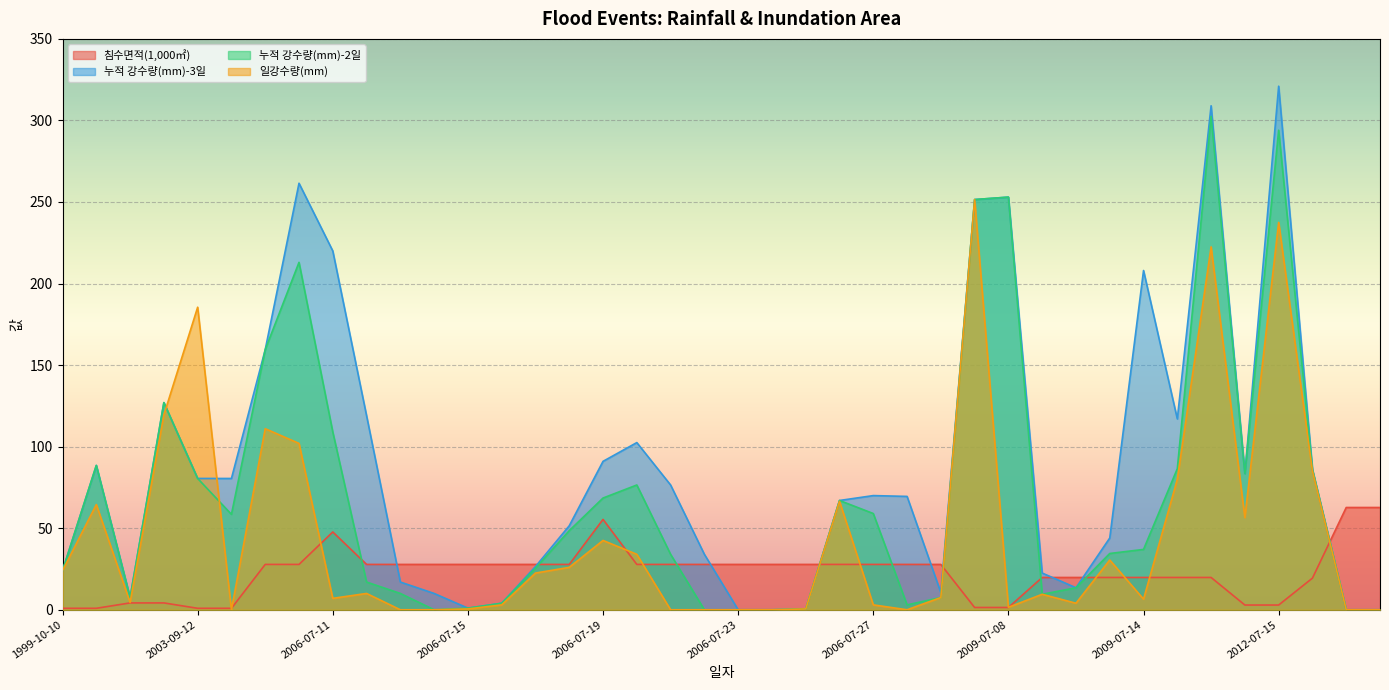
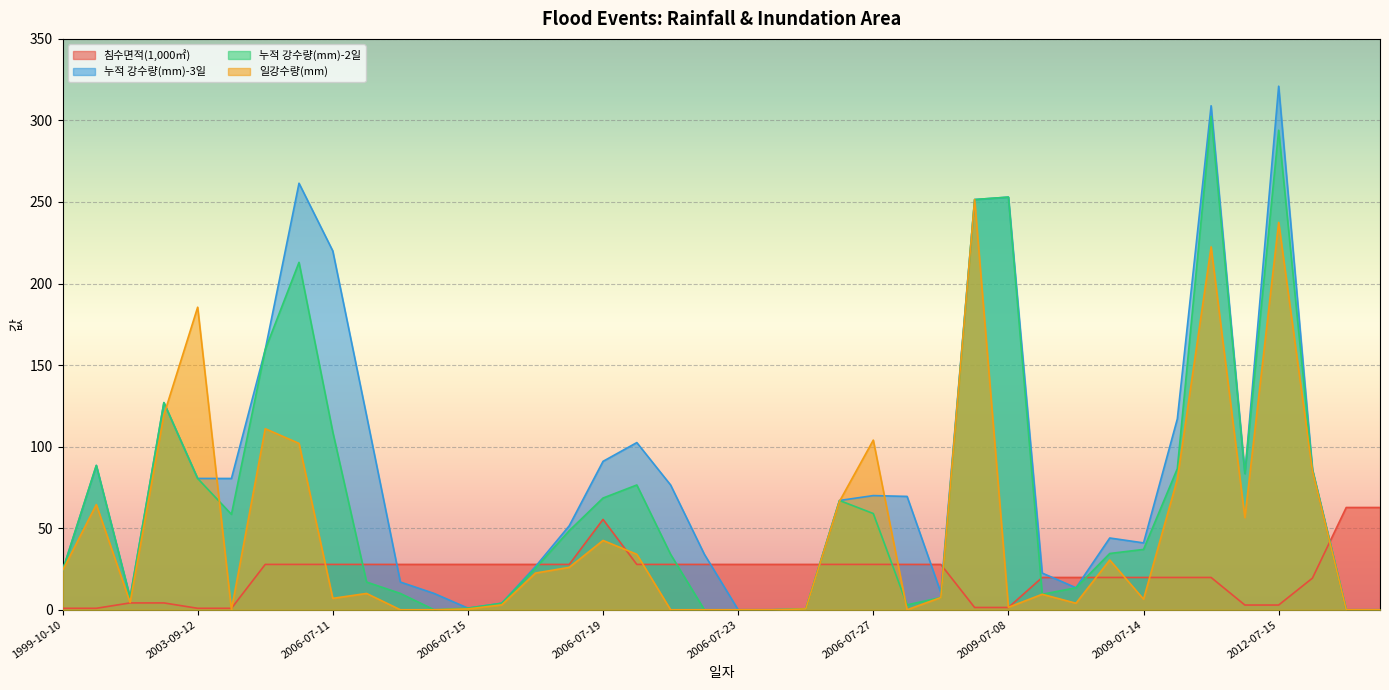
침수면적(1,000㎡), 2006-07-11: 48 -> 28
일강수량(mm), 2006-07-27: 3 -> 104
누적 강수량(mm)-3일, 2009-07-14: 208 -> 41
